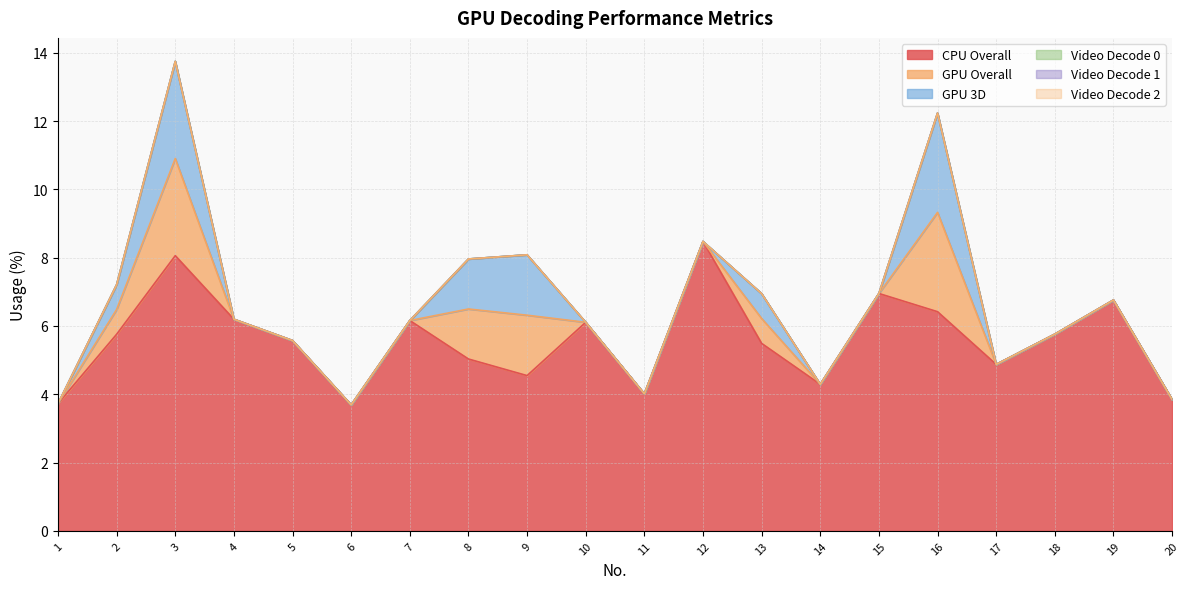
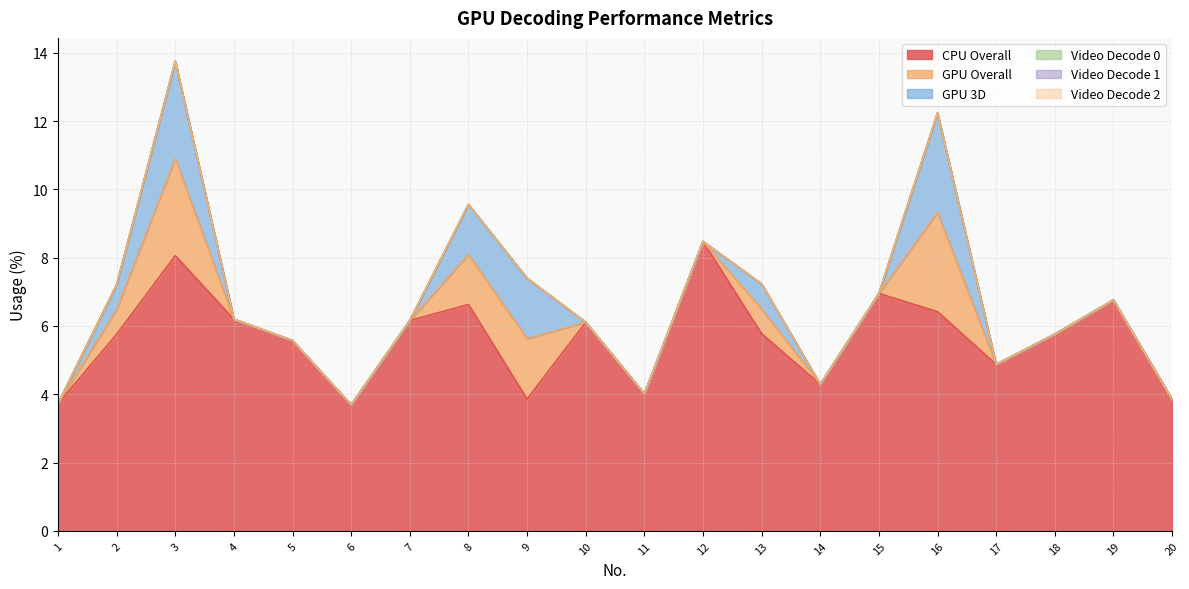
CPU Overall, 8: 5.0 -> 6.6
CPU Overall, 9: 4.5 -> 3.9
CPU Overall, 13: 5.5 -> 5.8
